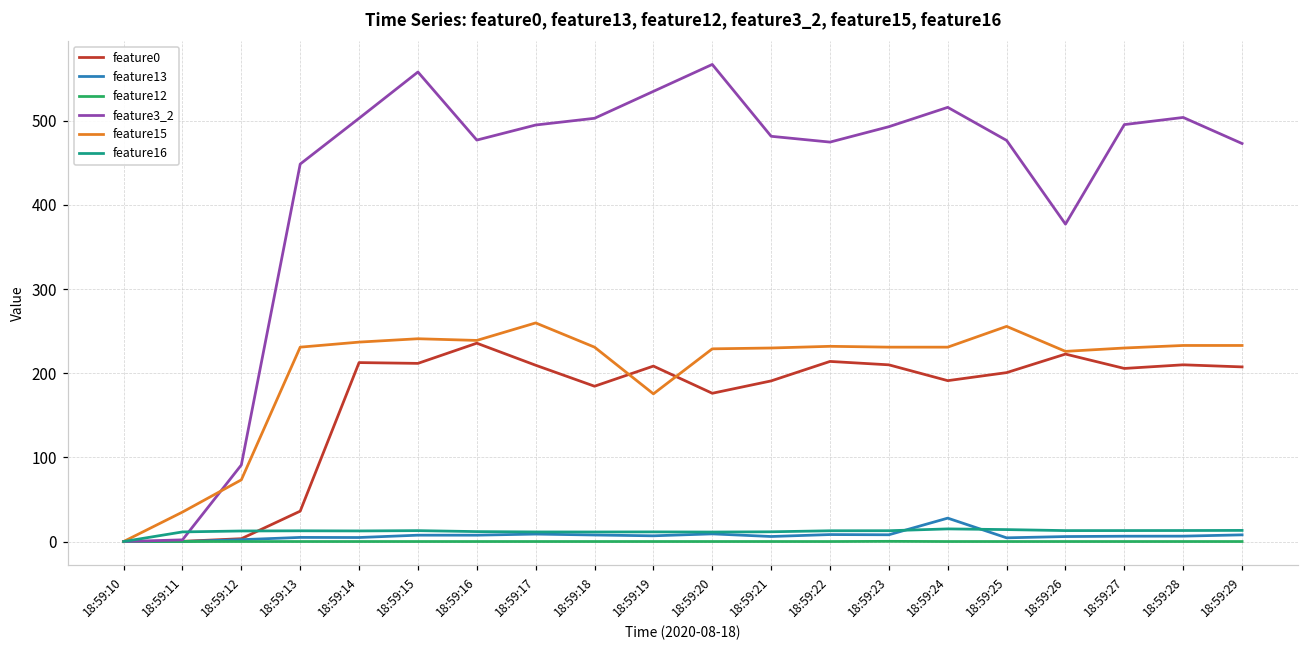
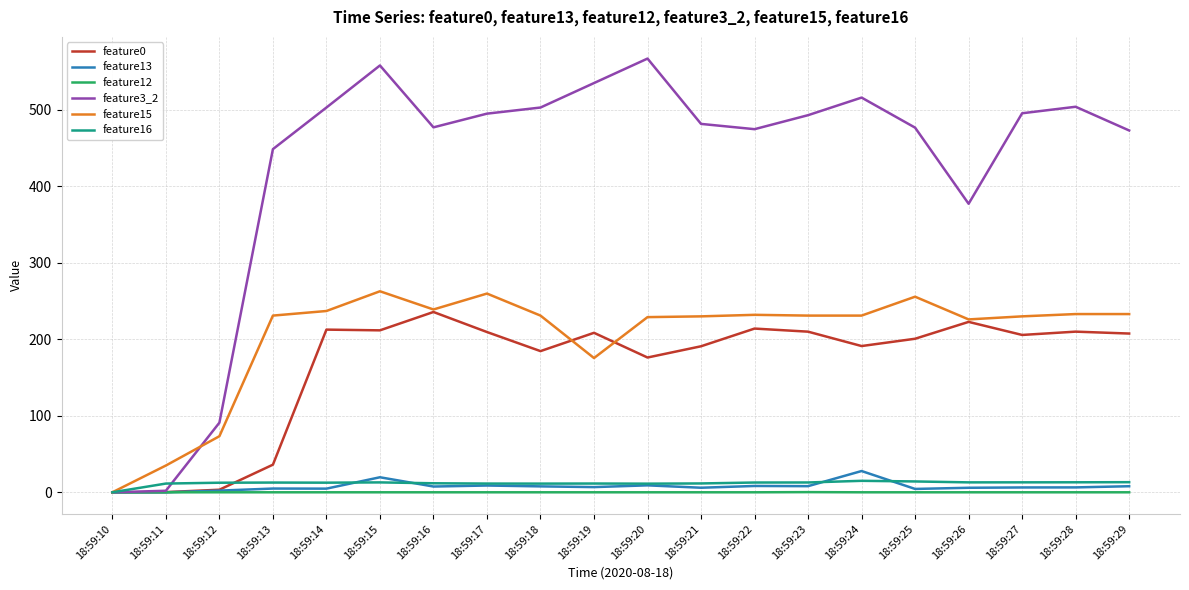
feature13, 18:59:15: 10 -> 20
feature15, 18:59:15: 240 -> 260
